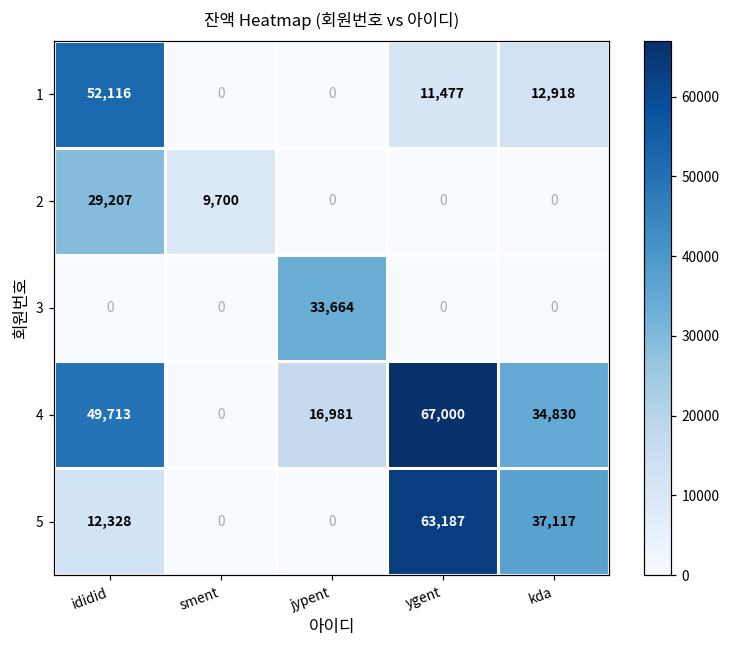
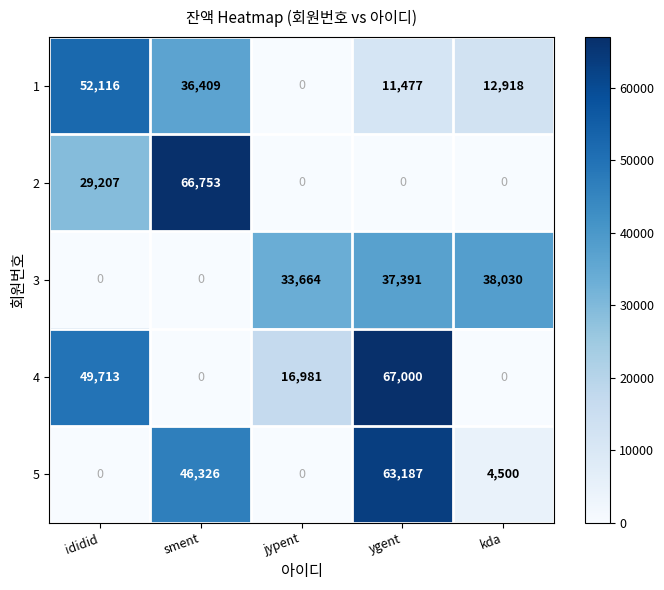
1, sment: 0 -> 36,409
2, sment: 9,700 -> 66,753
3, ygent: 0 -> 37,391
3, kda: 0 -> 38,030
4, kda: 34,830 -> 0
5, ididid: 12,328 -> 0
5, sment: 0 -> 46,326
5, kda: 37,117 -> 4,500
